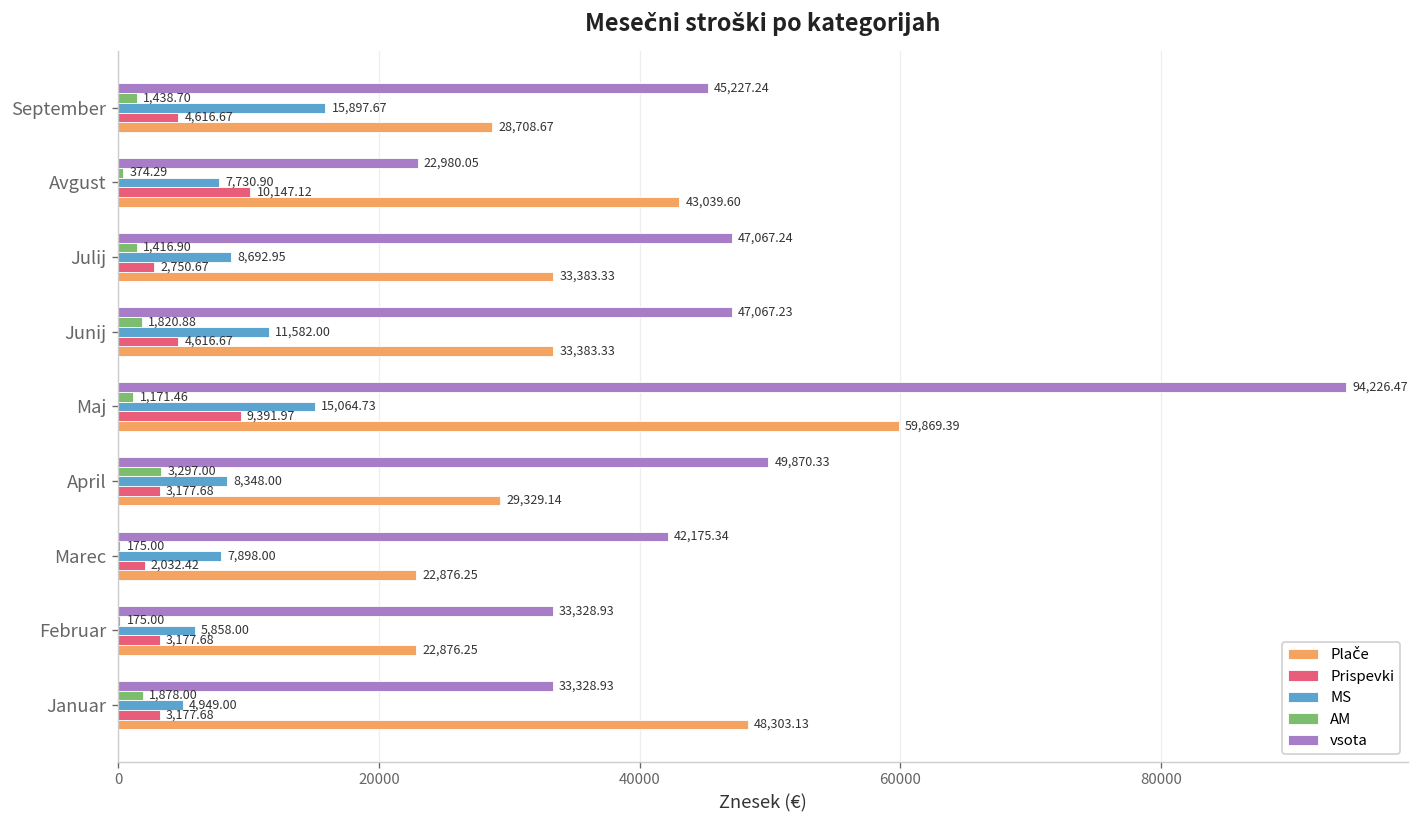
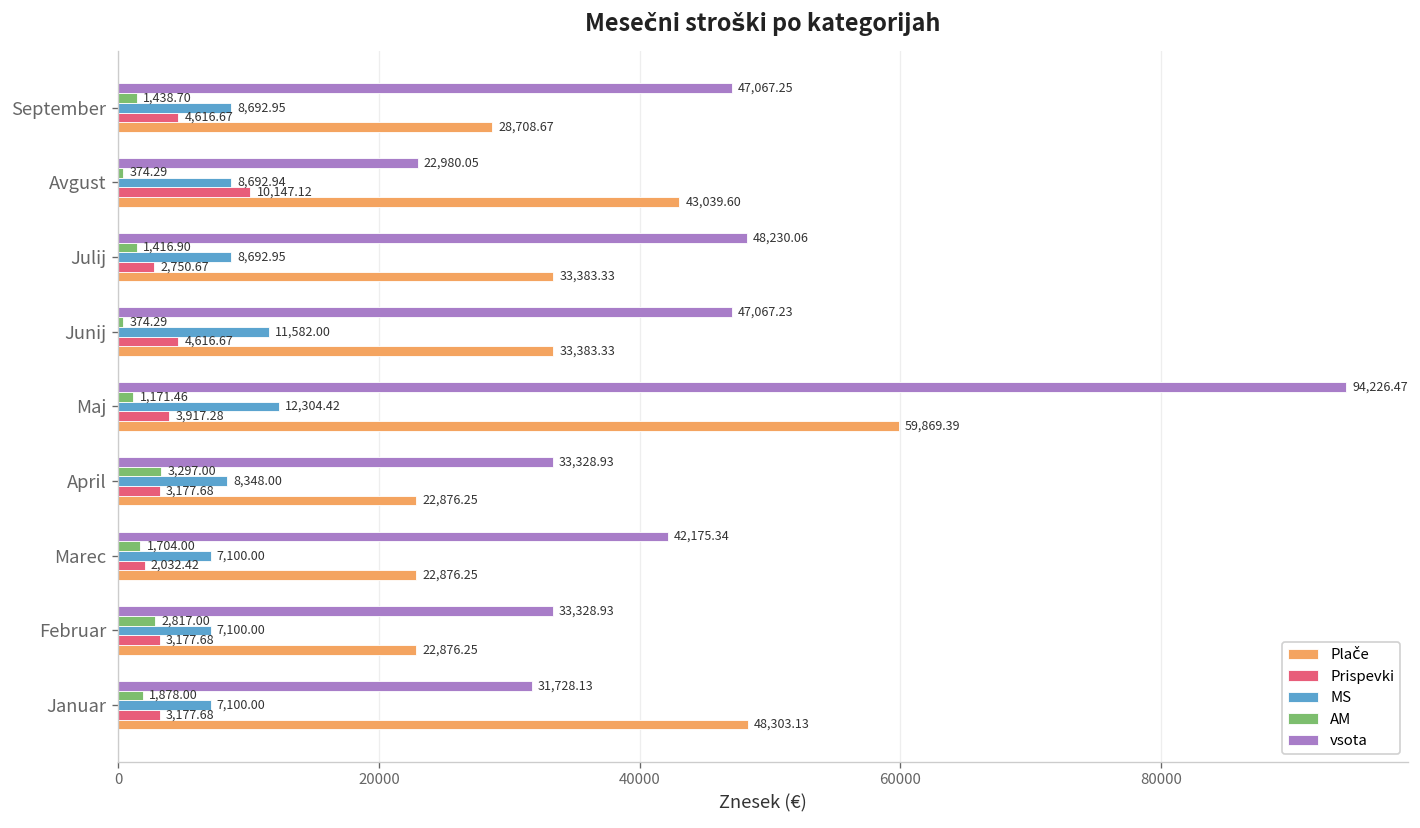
vsota, September: 45,227.24 -> 47,067.25
MS, September: 15,897.67 -> 8,692.95
MS, Avgust: 7,730.90 -> 8,692.94
vsota, Julij: 47,067.24 -> 48,230.06
AM, Junij: 1,820.88 -> 374.29
MS, Maj: 15,064.73 -> 12,304.42
Prispevki, Maj: 9,391.97 -> 3,917.28
vsota, April: 49,870.33 -> 33,328.93
Plače, April: 29,329.14 -> 22,876.25
AM, Marec: 175.00 -> 1,704.00
MS, Marec: 7,898.00 -> 7,100.00
AM, Februar: 175.00 -> 2,817.00
MS, Februar: 5,858.00 -> 7,100.00
vsota, Januar: 33,328.93 -> 31,728.13
MS, Januar: 4,949.00 -> 7,100.00
